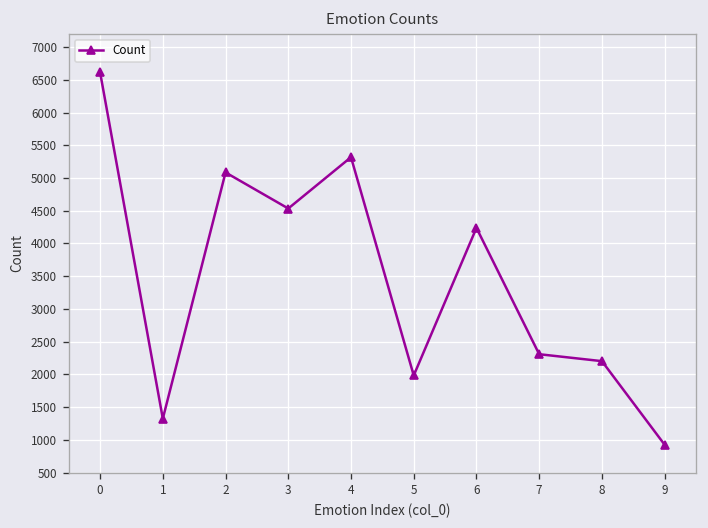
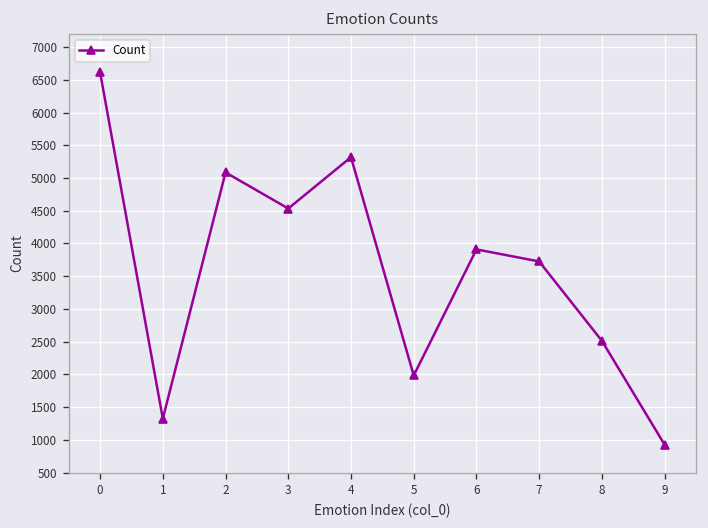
6: 4200 -> 3900
7: 2300 -> 3700
8: 2200 -> 2500
